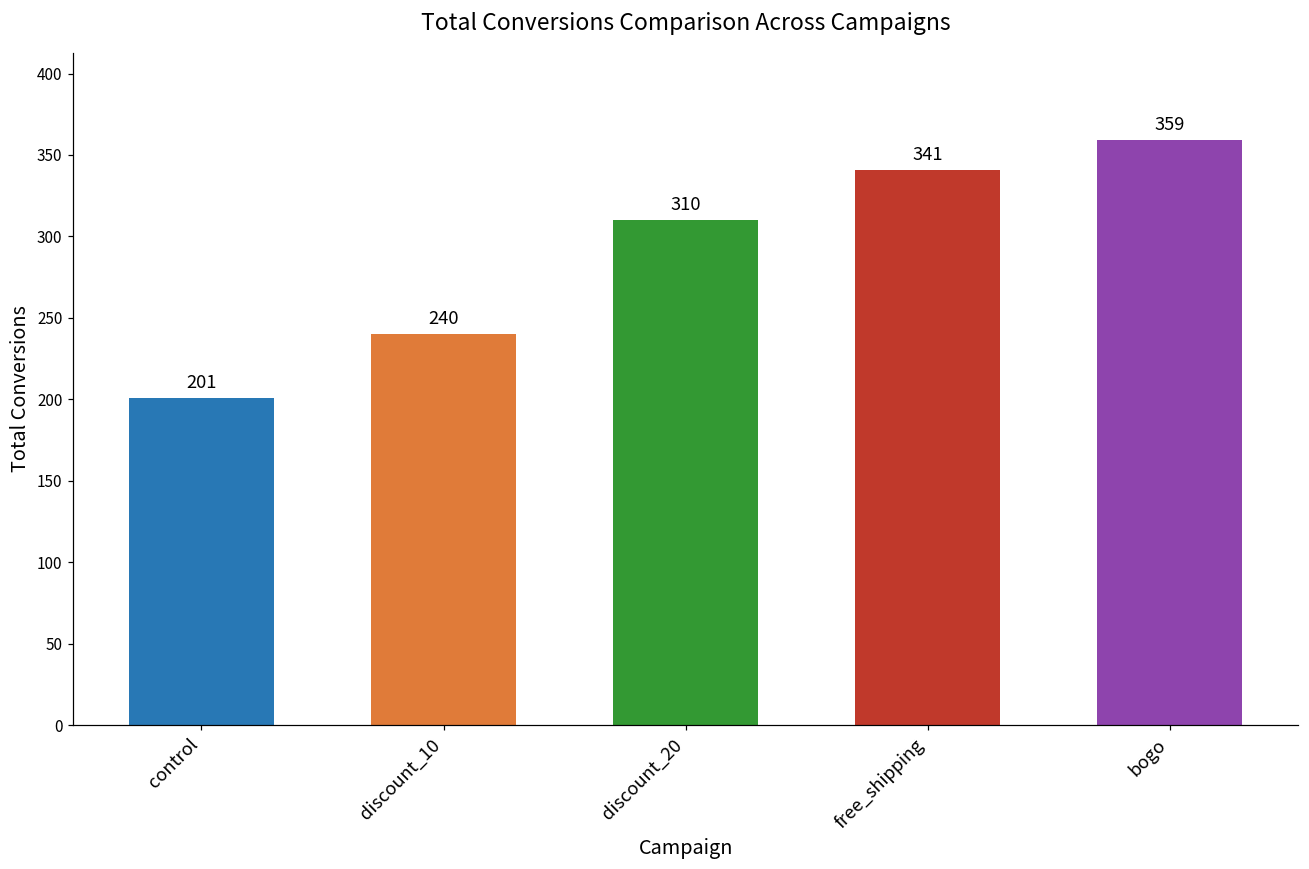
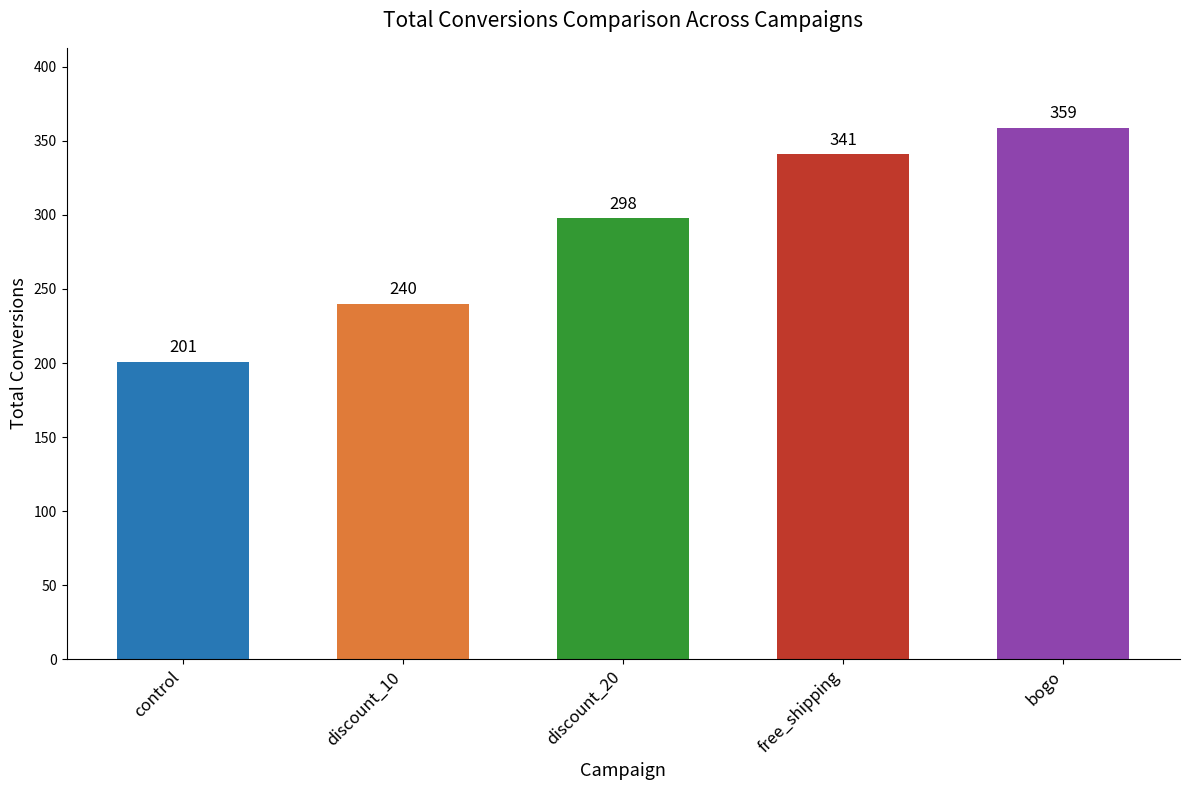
discount_20: 310 -> 298
